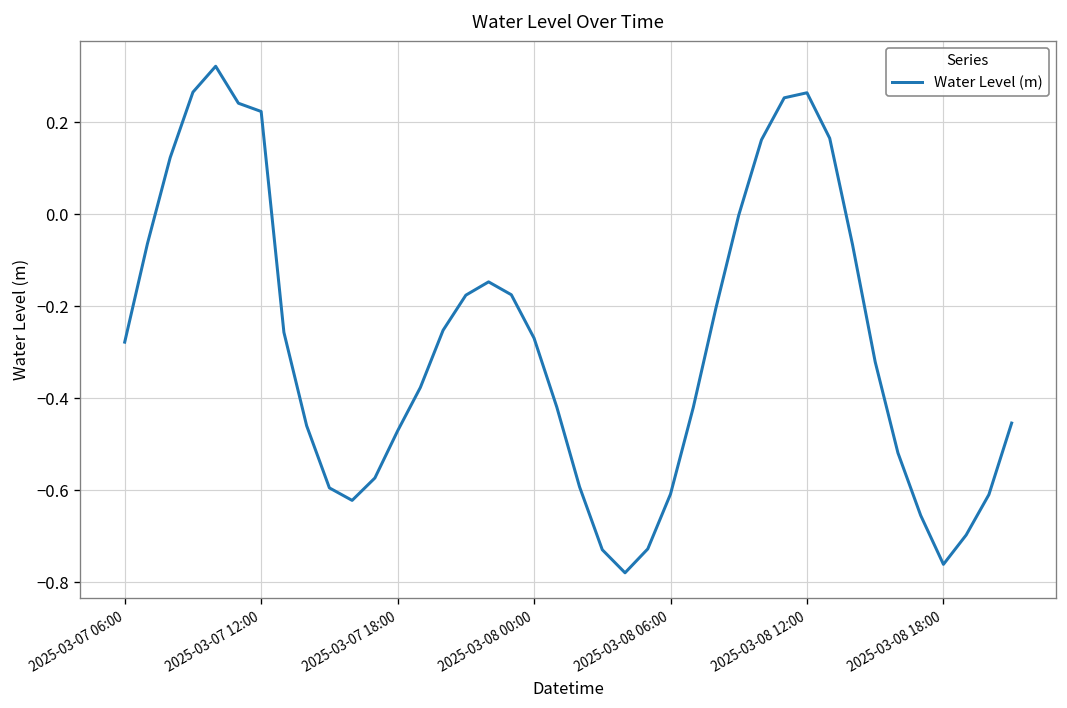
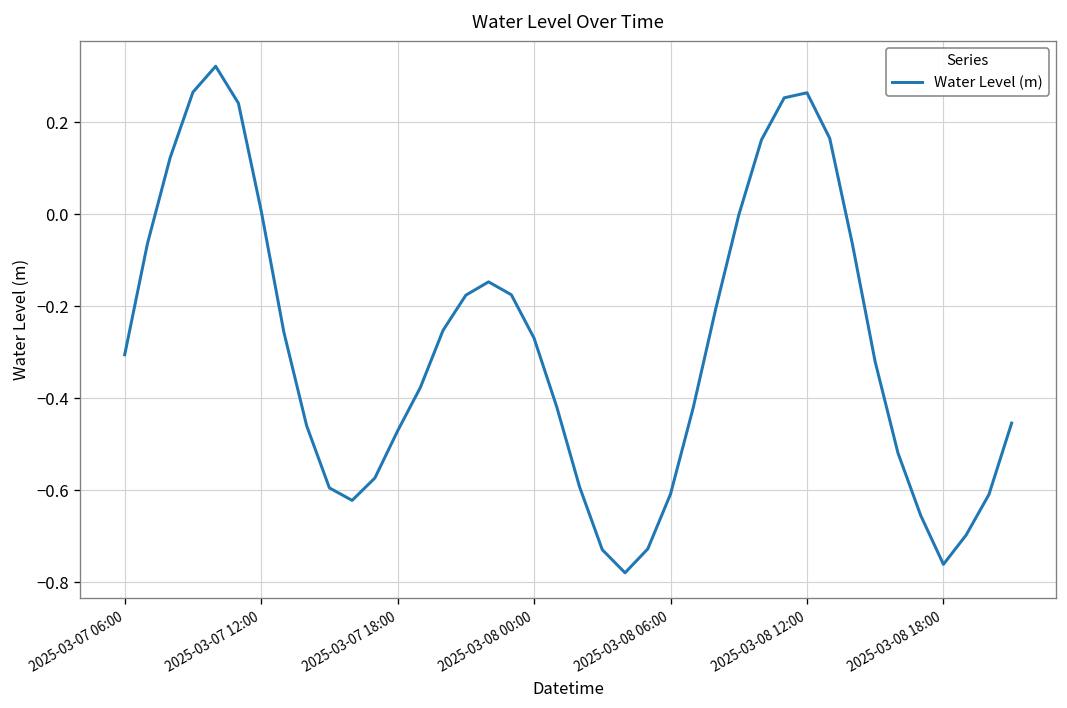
2025-03-07 06:00: -0.28 -> -0.31
2025-03-07 12:00: 0.22 -> 0.01
